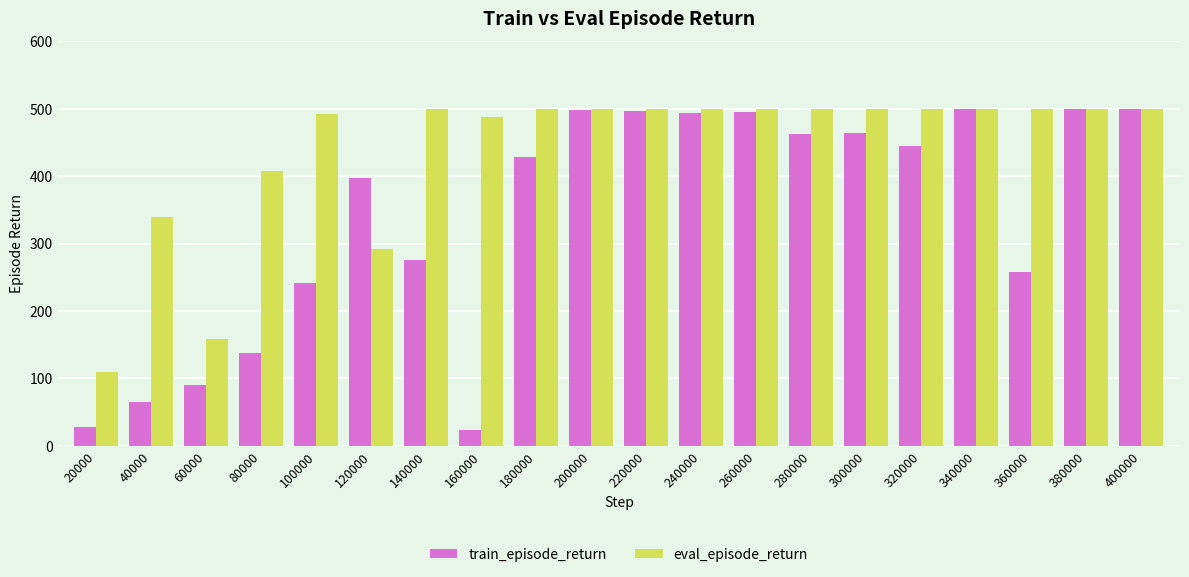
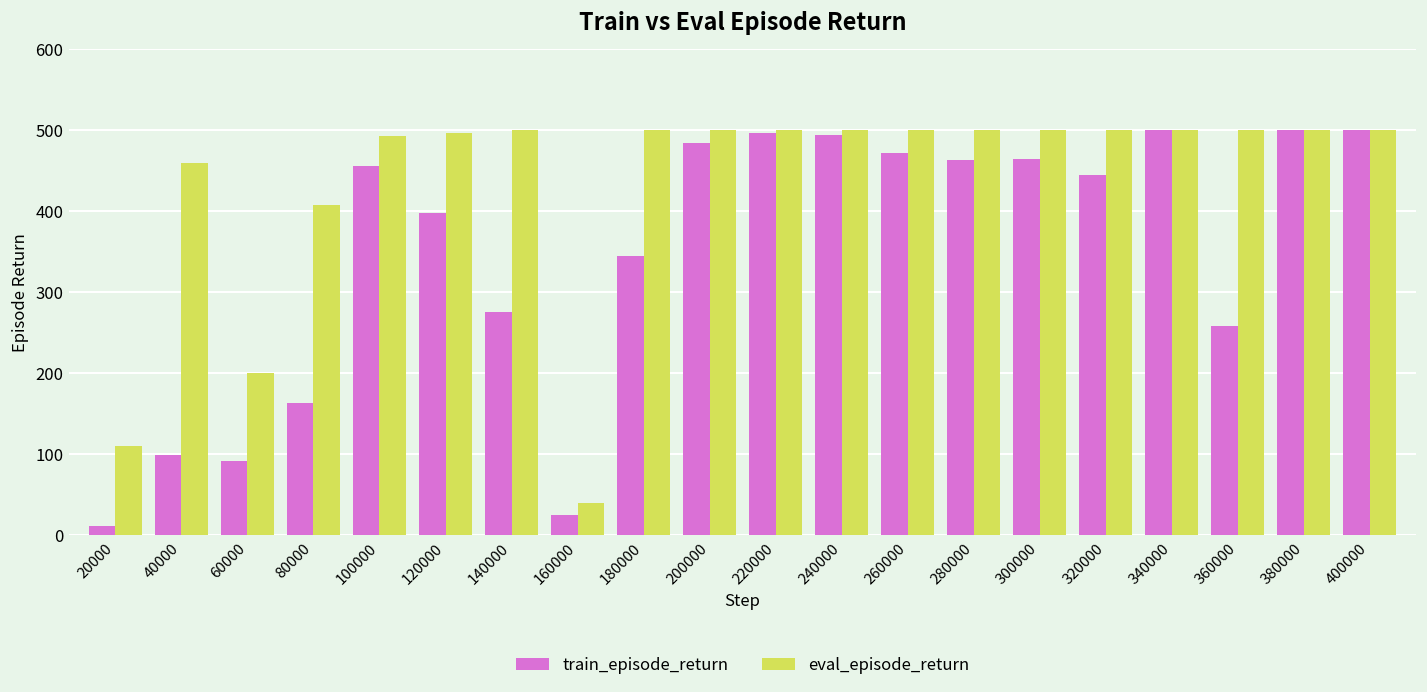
train_episode_return, 20000: 30 -> 10
train_episode_return, 40000: 70 -> 100
eval_episode_return, 40000: 340 -> 460
eval_episode_return, 60000: 160 -> 200
train_episode_return, 80000: 140 -> 160
train_episode_return, 100000: 240 -> 460
eval_episode_return, 120000: 290 -> 500
eval_episode_return, 160000: 490 -> 40
train_episode_return, 180000: 430 -> 340
train_episode_return, 200000: 500 -> 480
train_episode_return, 260000: 500 -> 470
